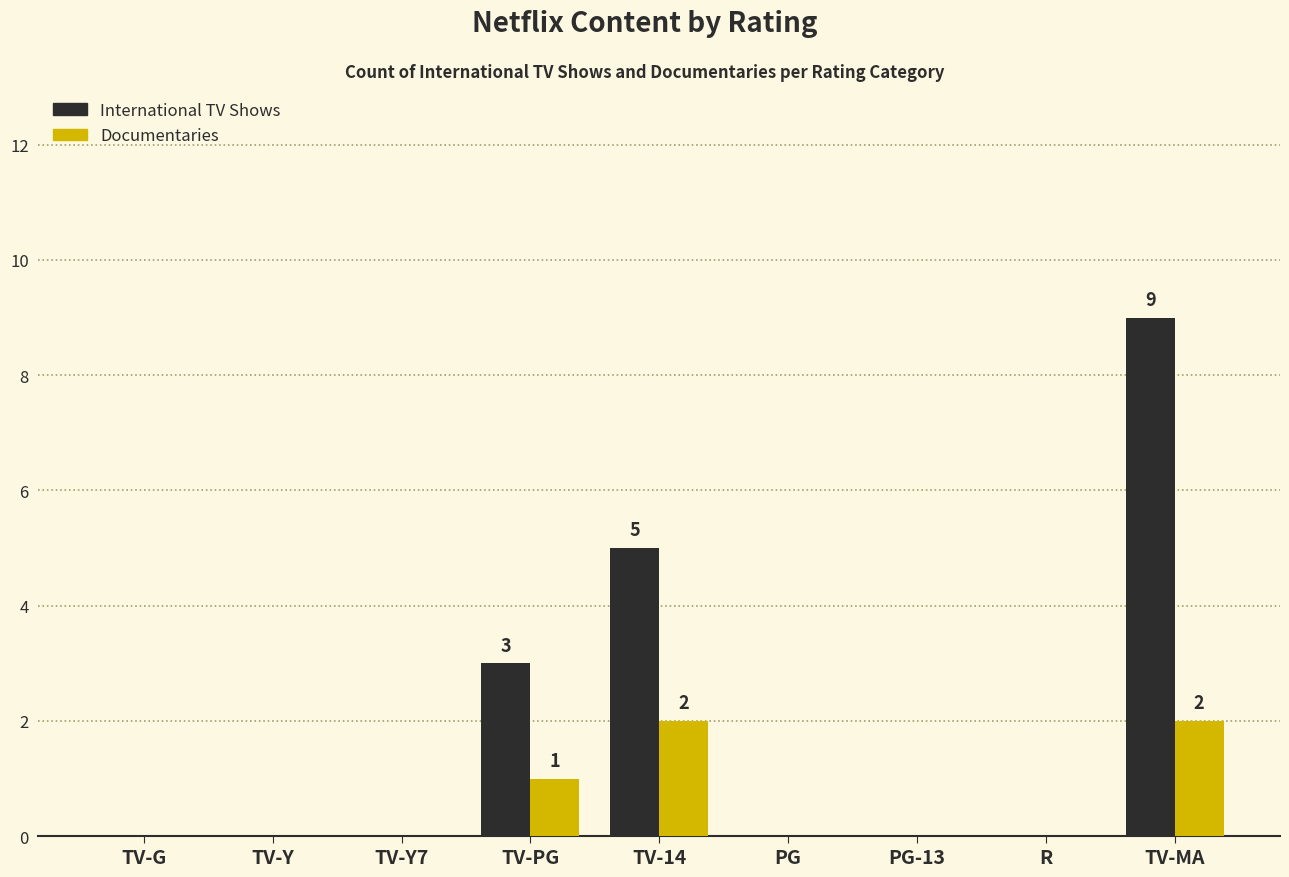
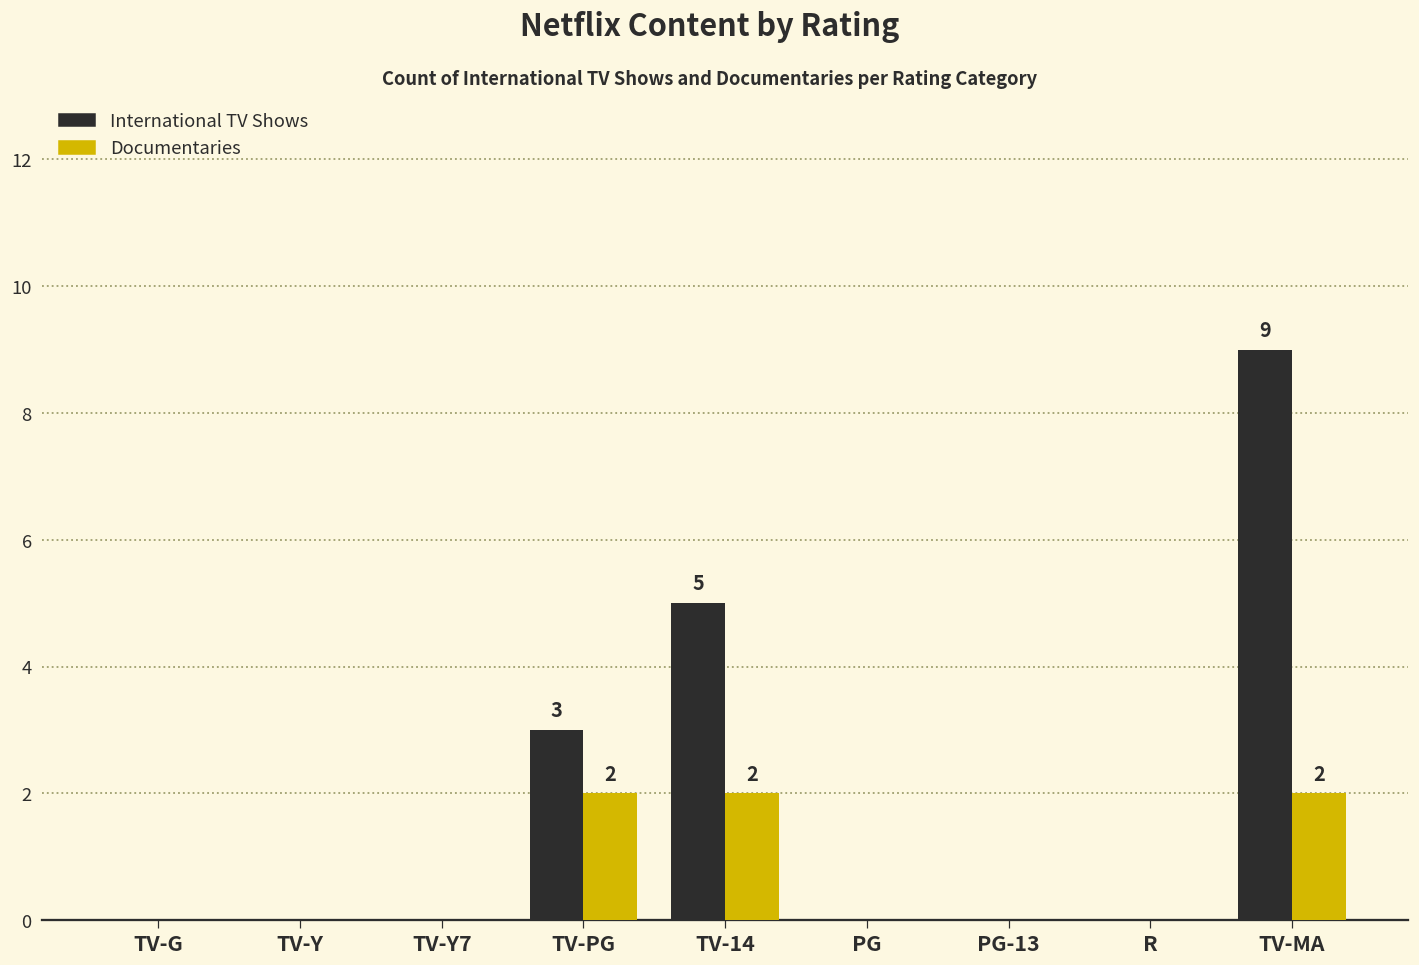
Documentaries, TV-PG: 1 -> 2
